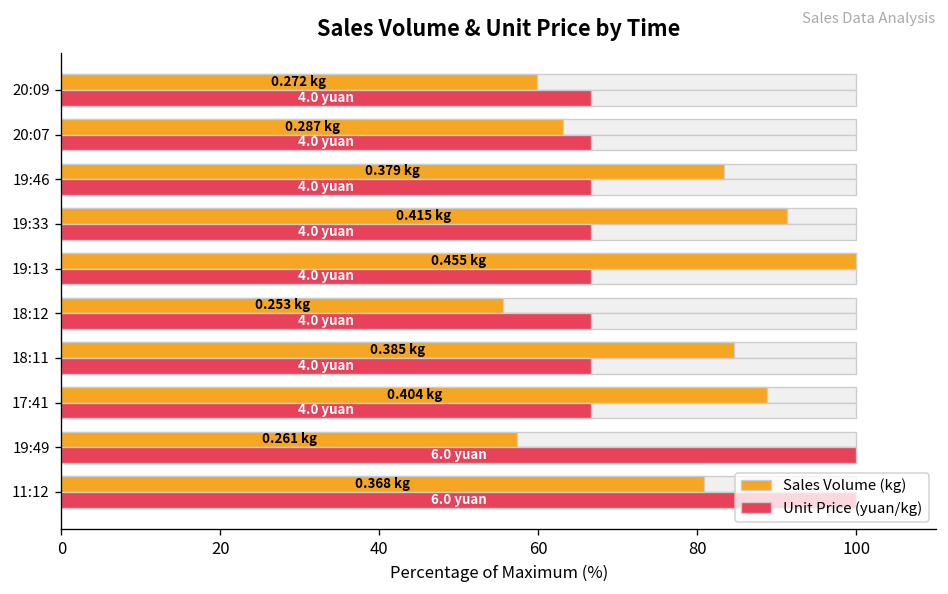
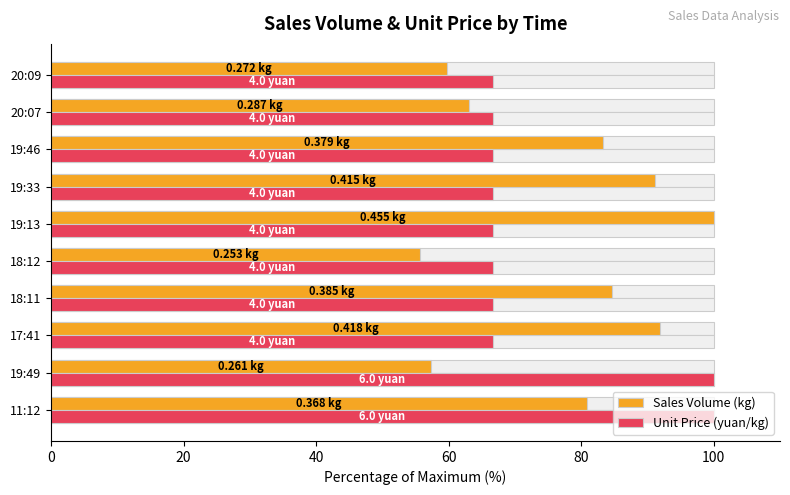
Sales Volume (kg), 17:41: 0.404 -> 0.418
